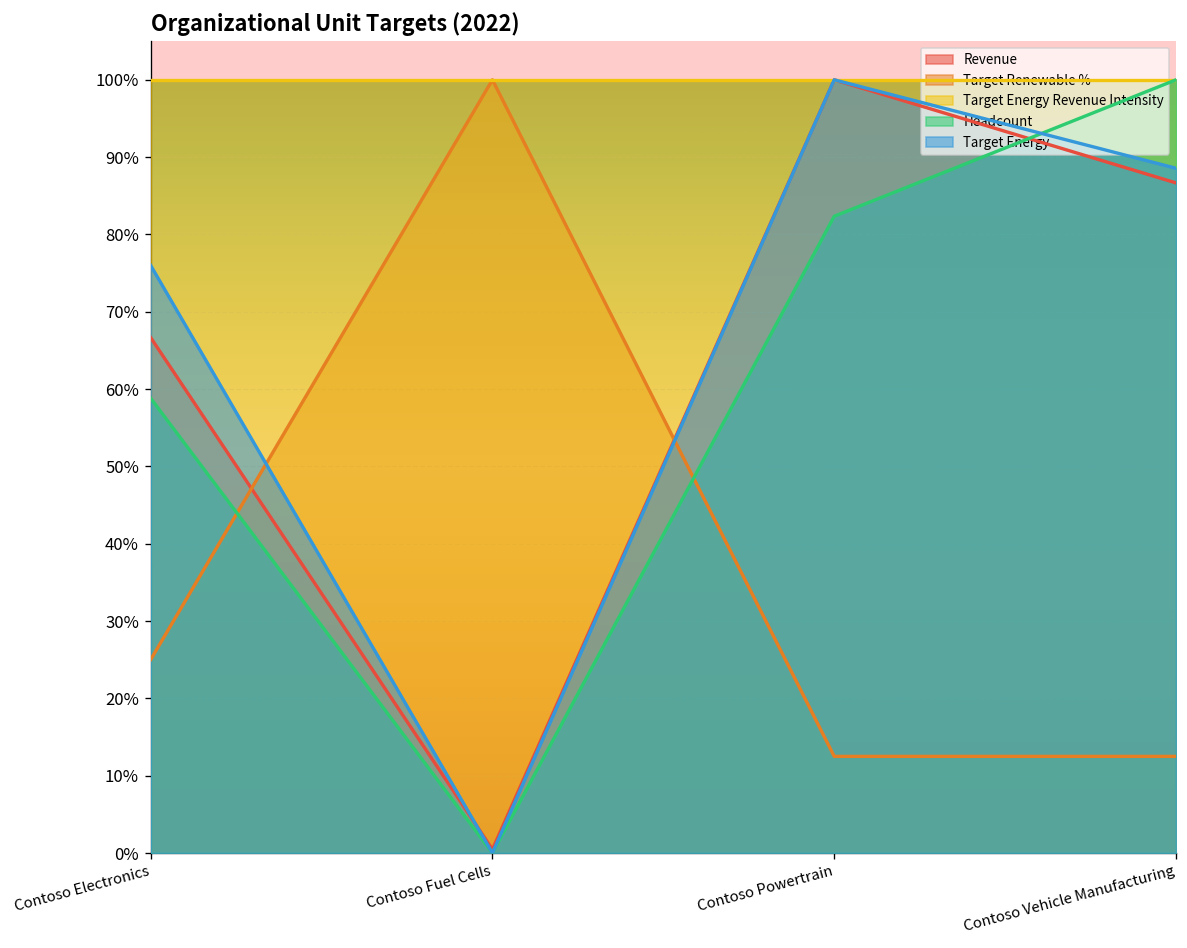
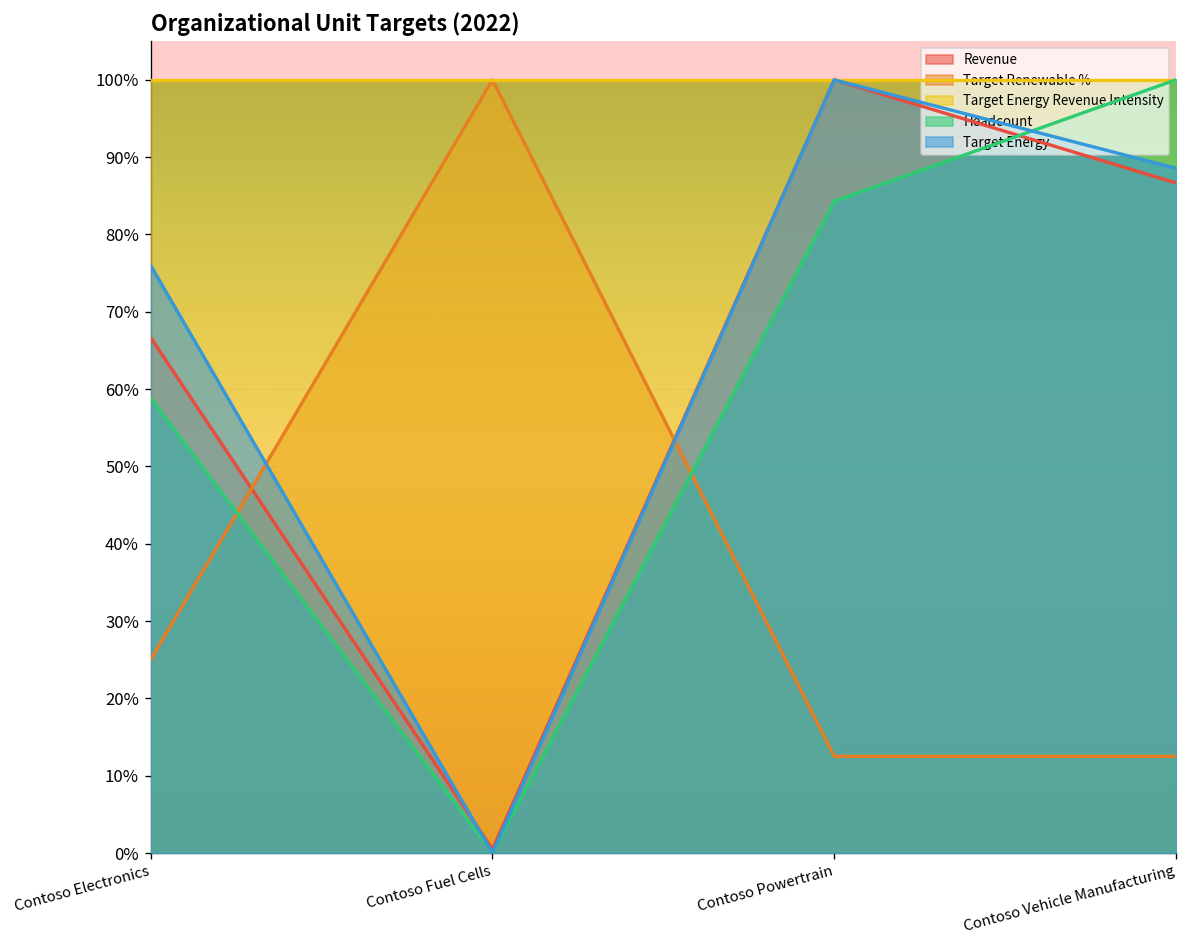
Headcount, Contoso Powertrain: 82% -> 84%
